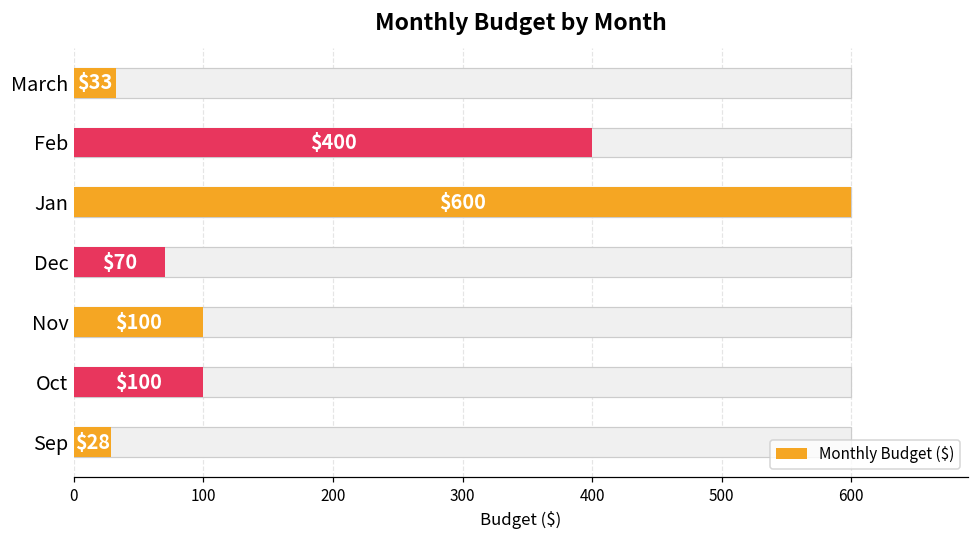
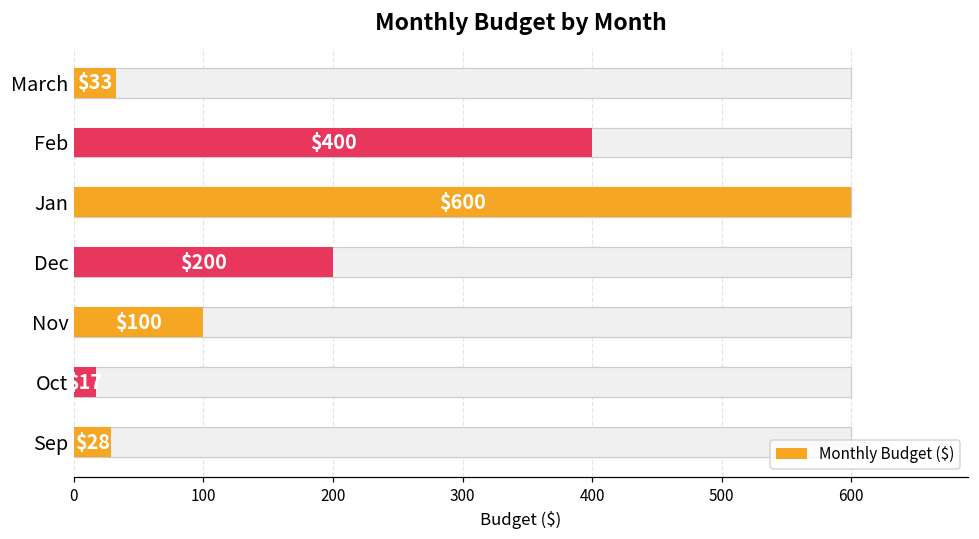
Monthly Budget ($), Dec: $70 -> $200
Monthly Budget ($), Oct: $100 -> $17
